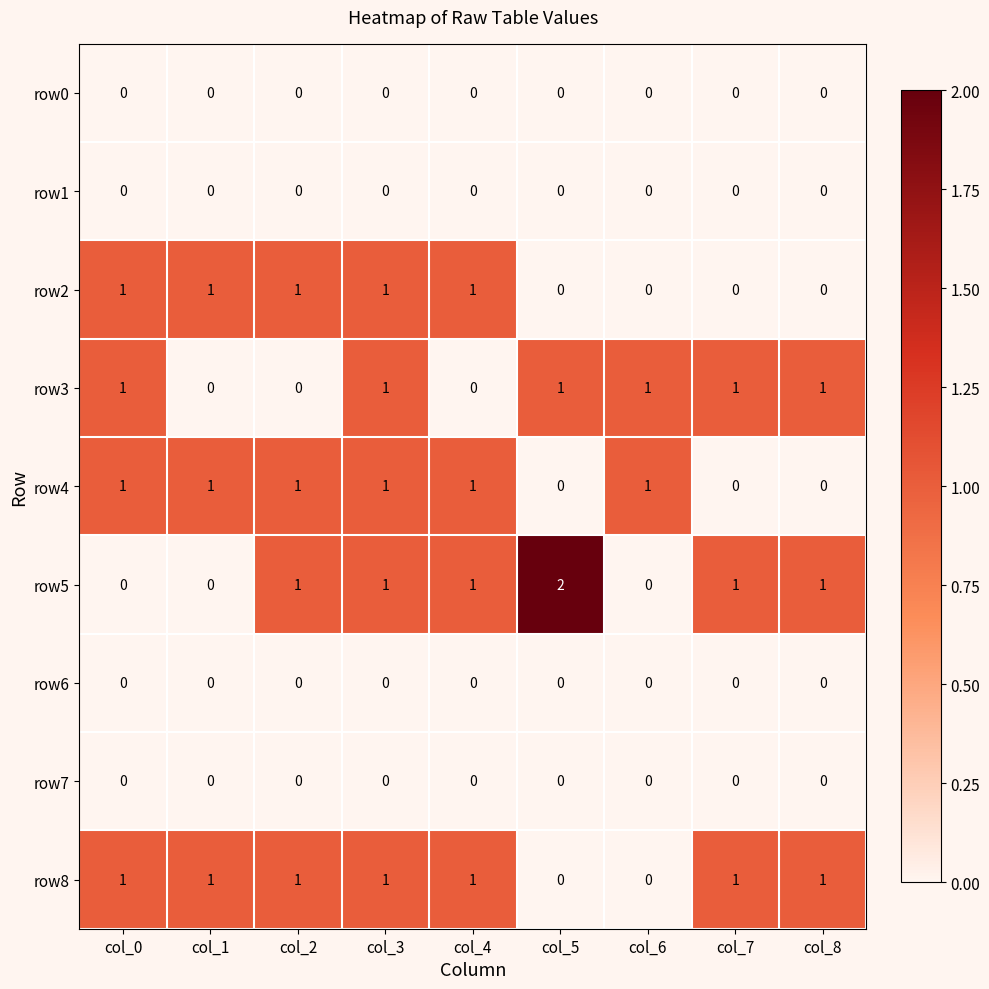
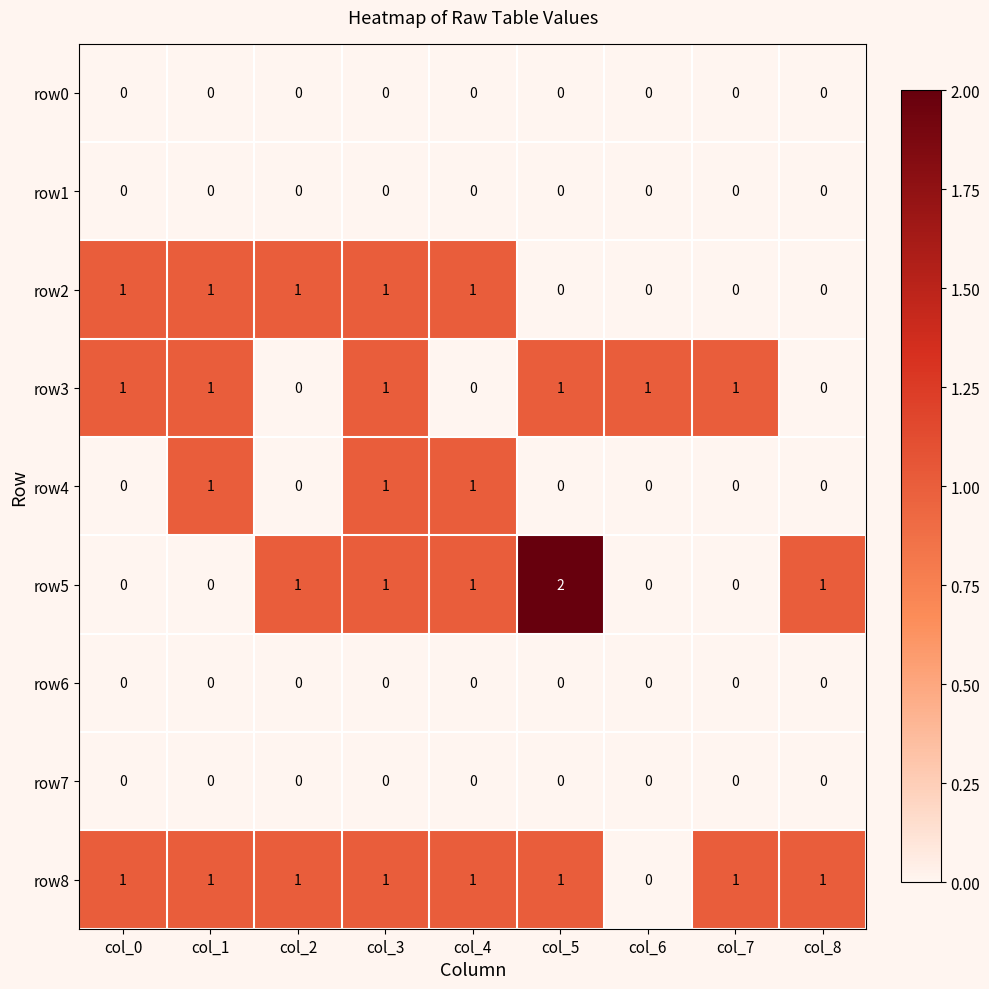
row3, col_1: 0 -> 1
row3, col_8: 1 -> 0
row4, col_0: 1 -> 0
row4, col_2: 1 -> 0
row4, col_6: 1 -> 0
row5, col_7: 1 -> 0
row8, col_5: 0 -> 1
